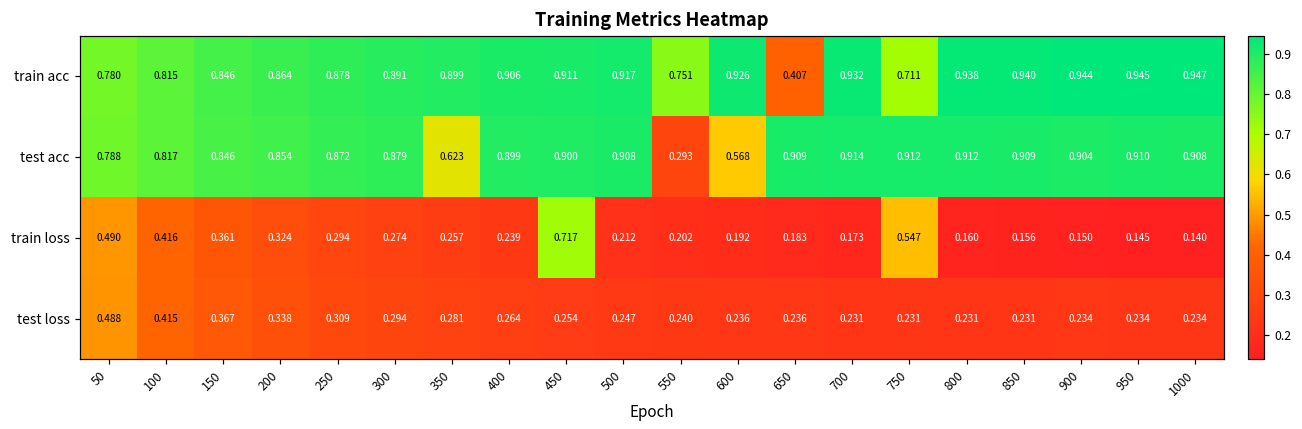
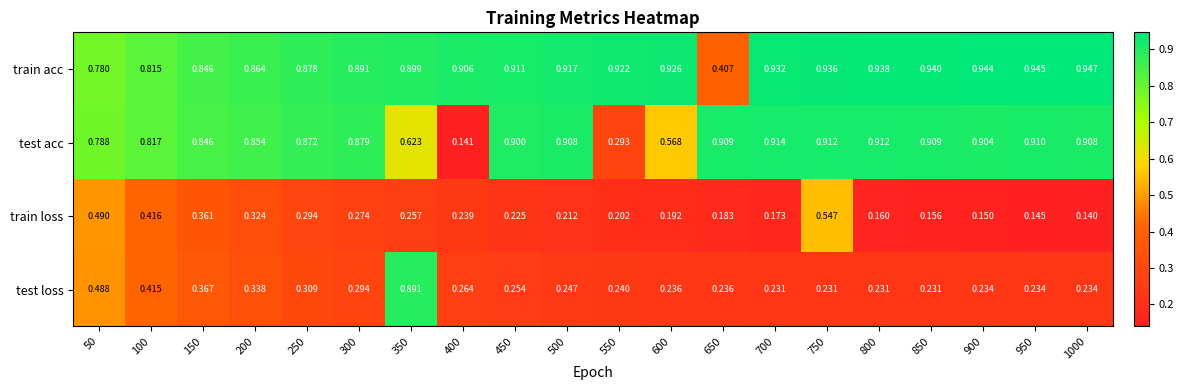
train acc, 550: 0.751 -> 0.922
train acc, 750: 0.711 -> 0.936
test acc, 400: 0.899 -> 0.141
train loss, 450: 0.717 -> 0.225
test loss, 350: 0.281 -> 0.891
